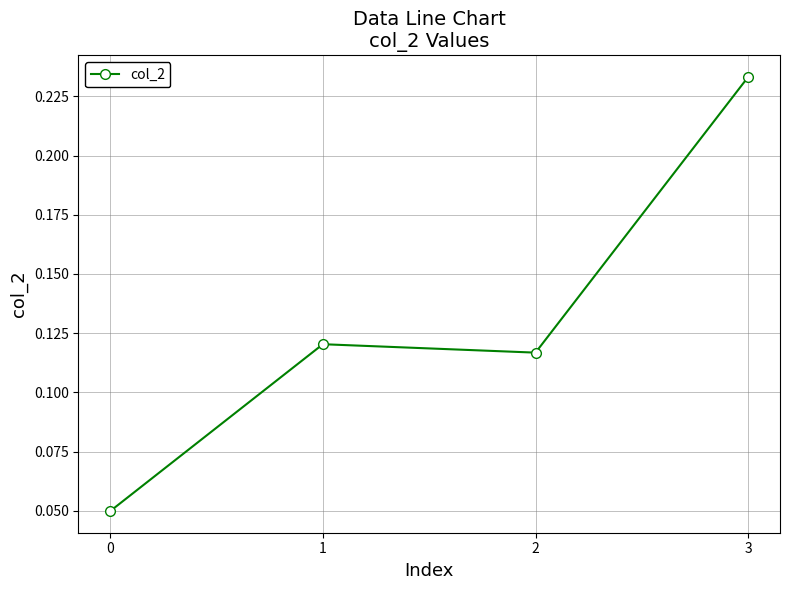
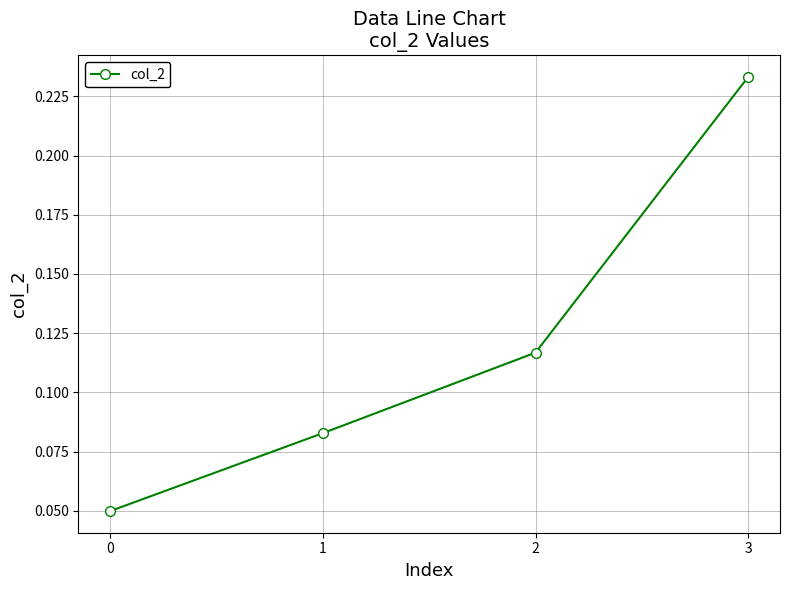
1: 0.120 -> 0.083
